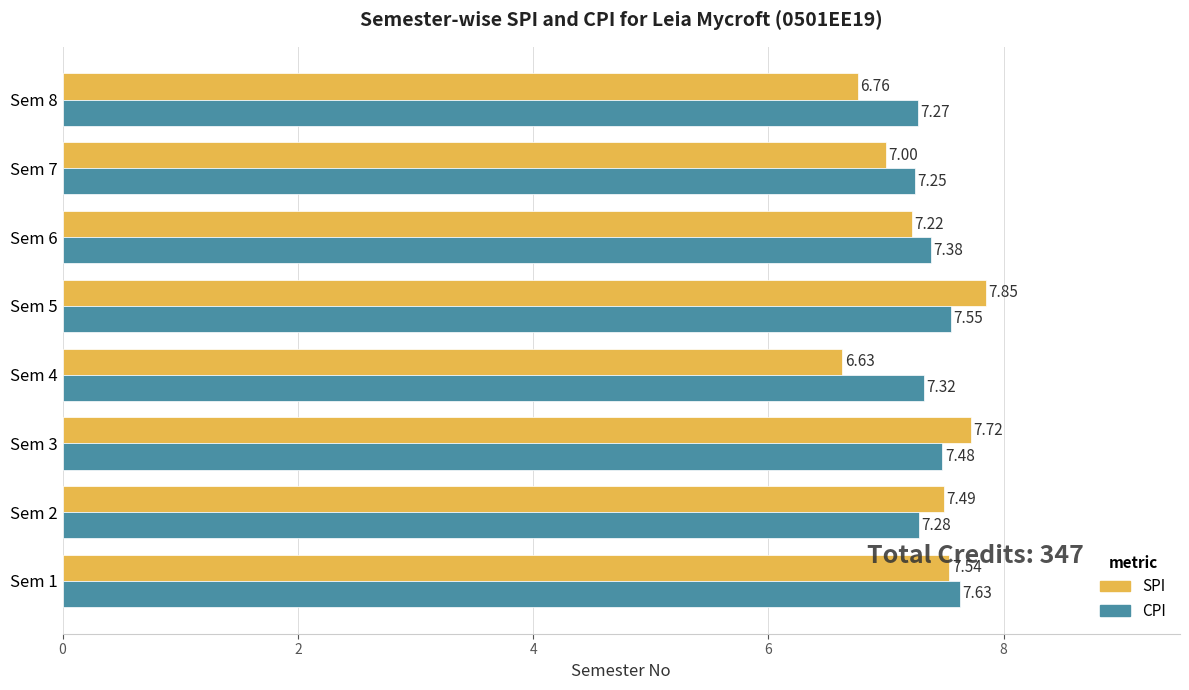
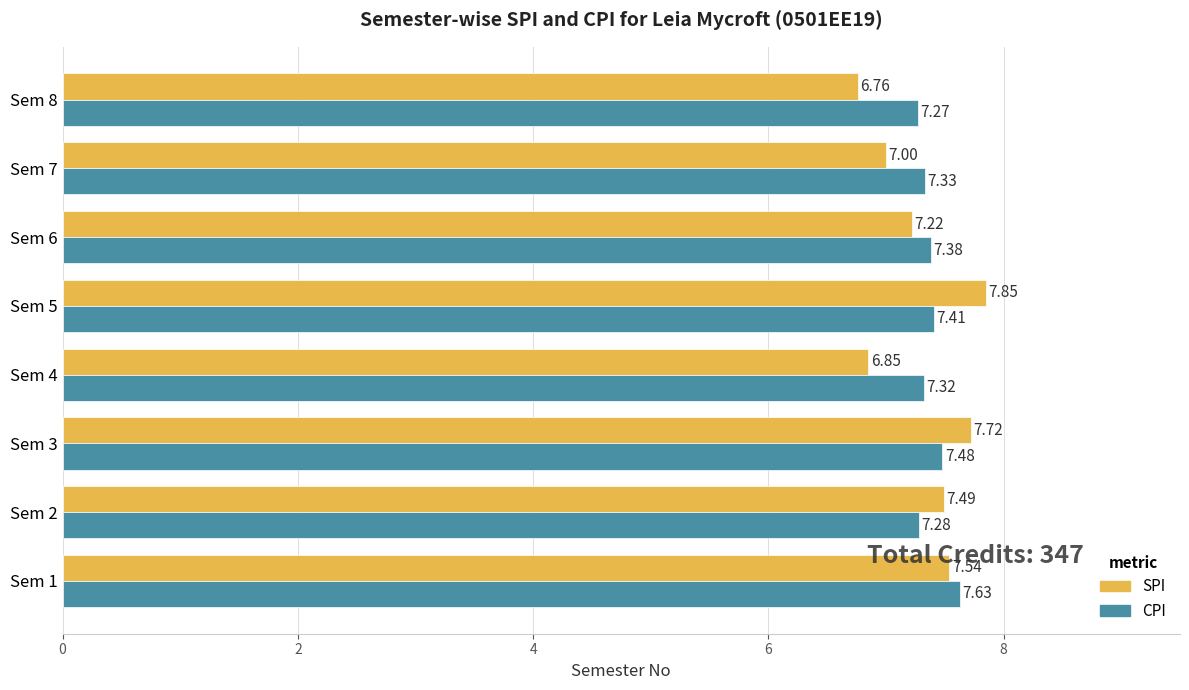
CPI, Sem 7: 7.25 -> 7.33
CPI, Sem 5: 7.55 -> 7.41
SPI, Sem 4: 6.63 -> 6.85
